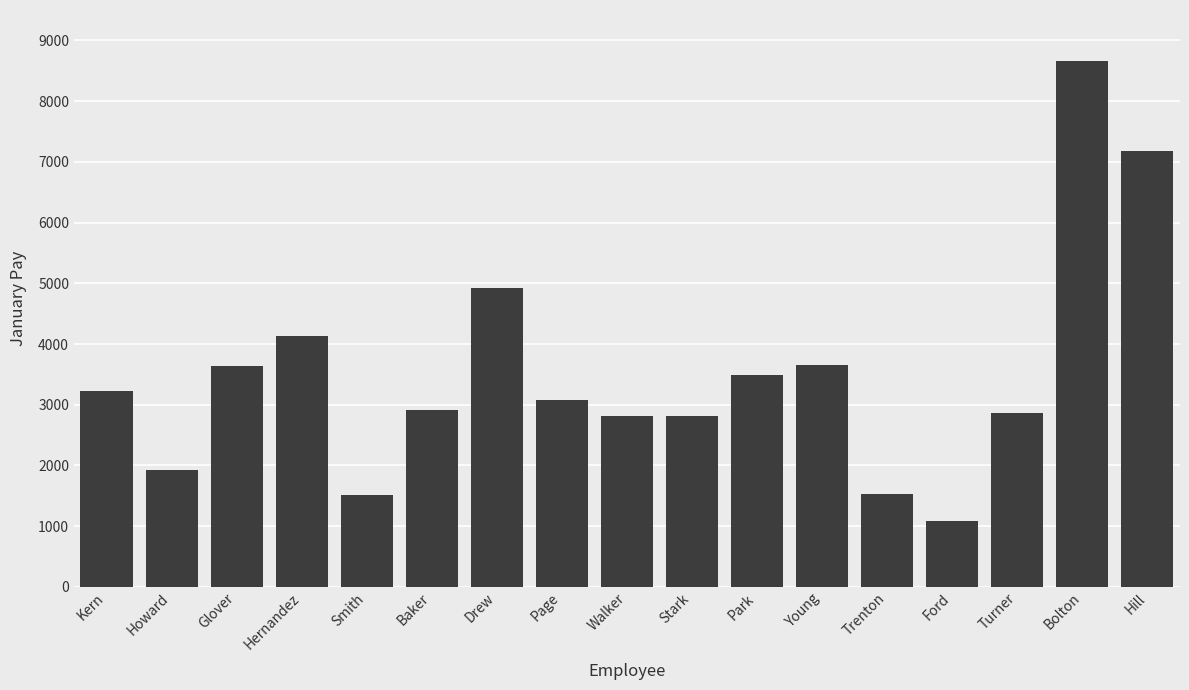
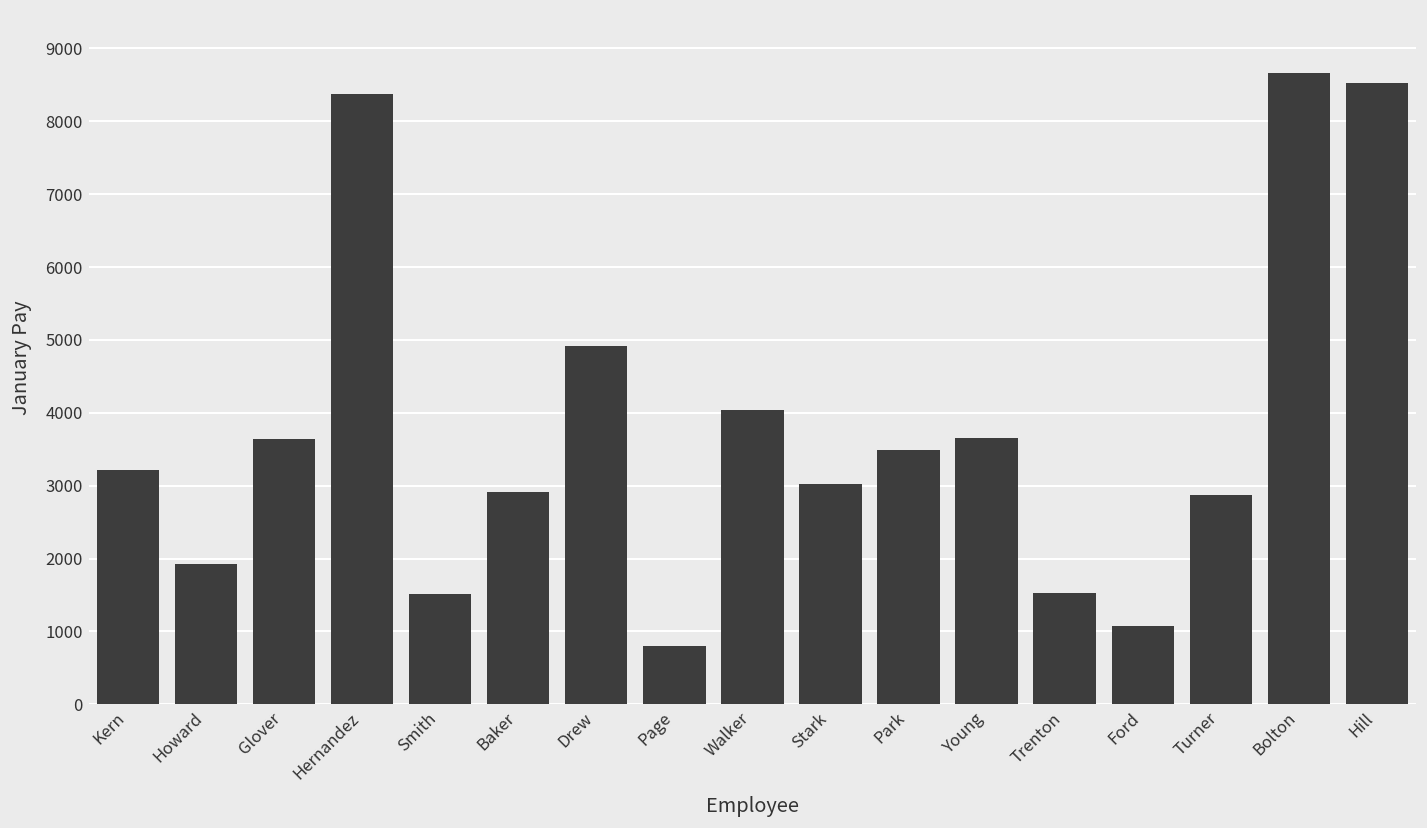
Hernandez: 4100 -> 8400
Page: 3100 -> 800
Walker: 2800 -> 4000
Stark: 2800 -> 3000
Hill: 7200 -> 8500
